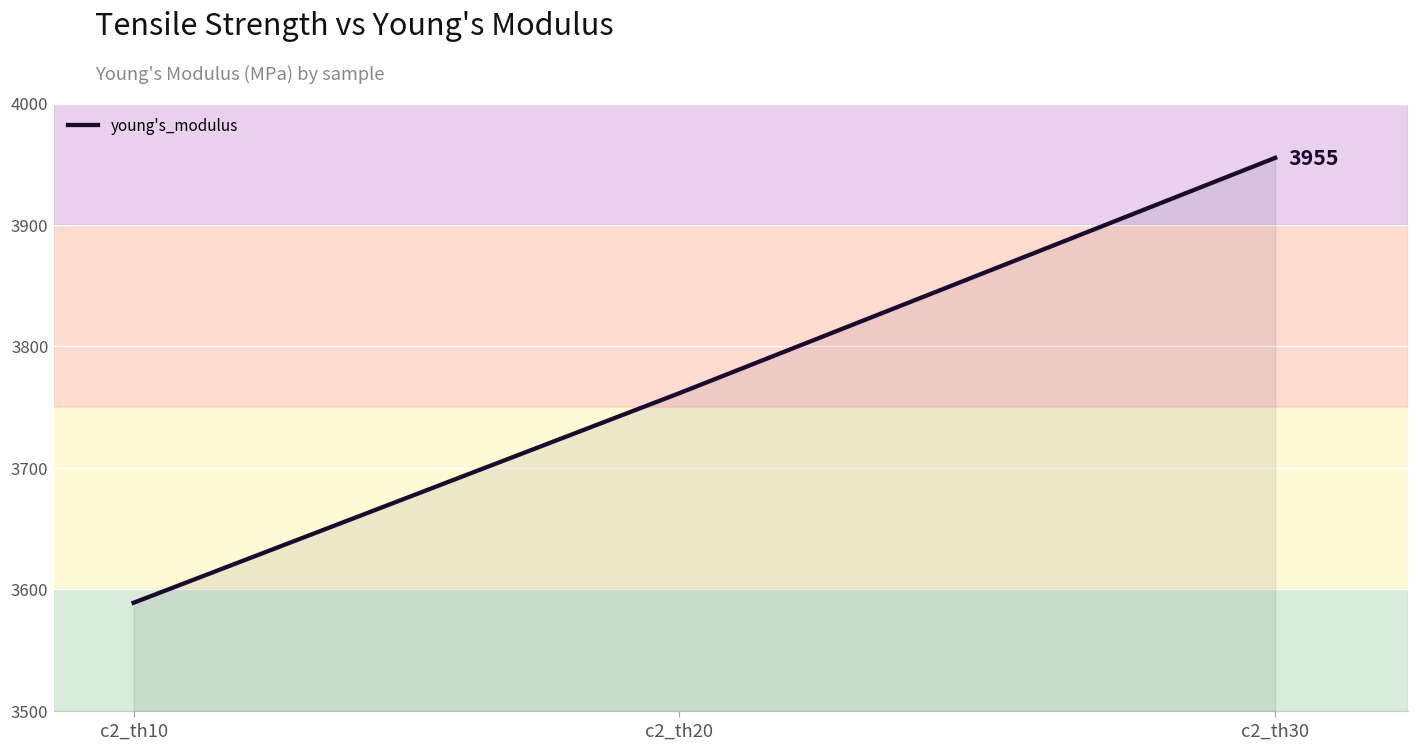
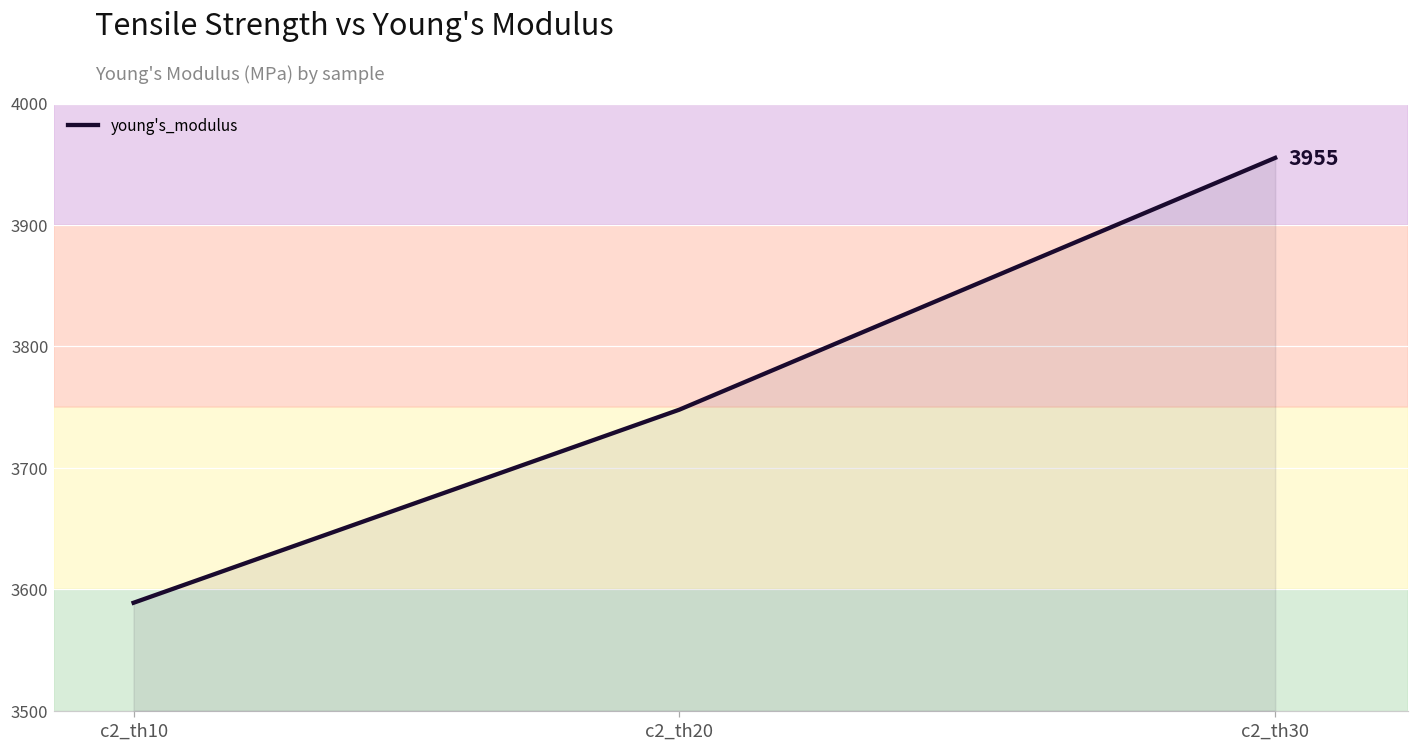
c2_th20: 3762 -> 3748
